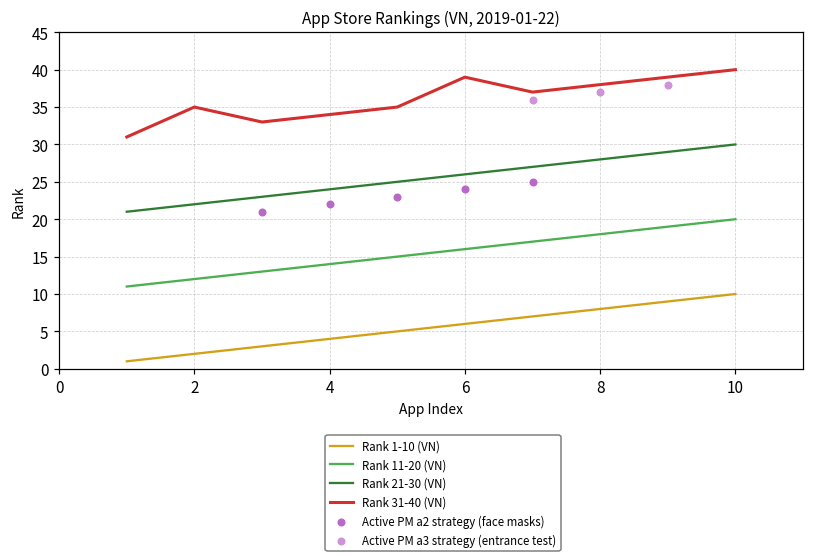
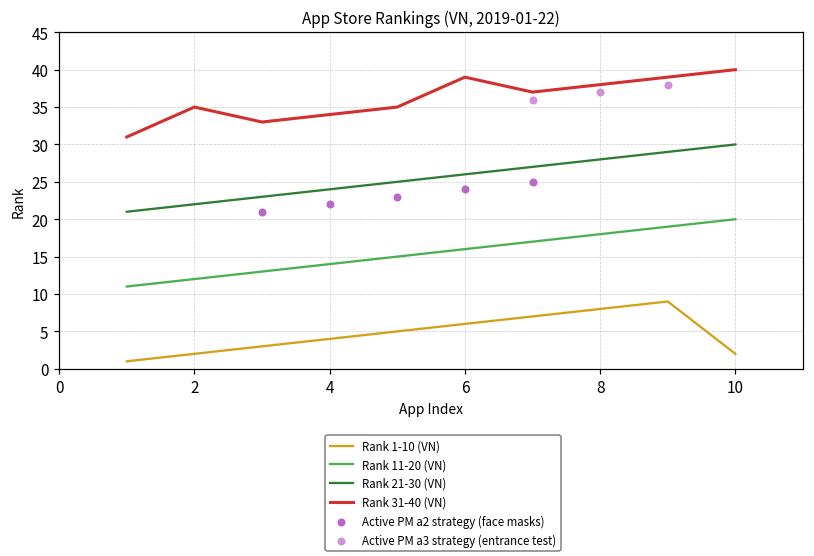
Rank 1-10 (VN), 10: 10 -> 2
